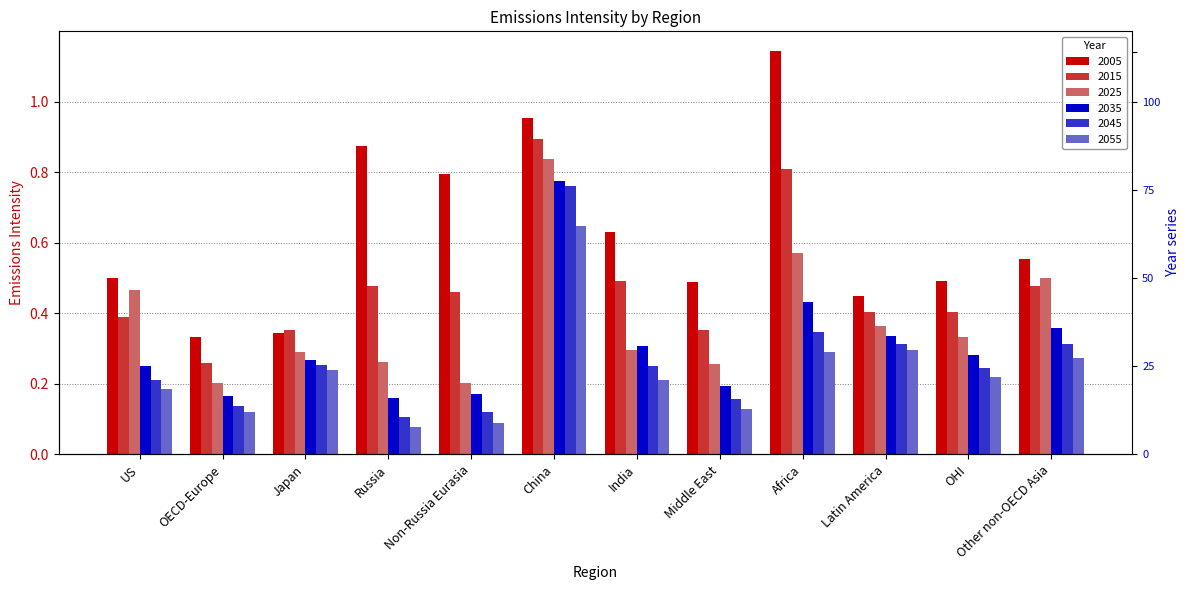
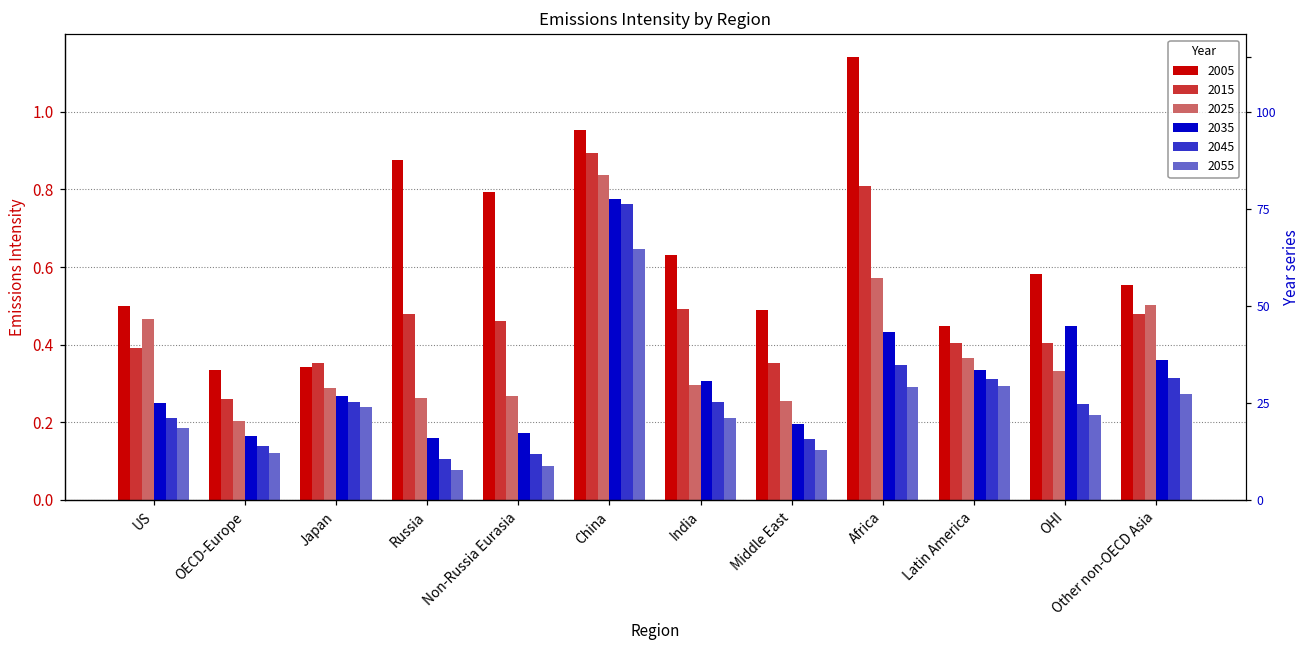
2025, Non-Russia Eurasia: 0.20 -> 0.27
2005, OHI: 0.49 -> 0.58
2035, OHI: 0.28 -> 0.45
